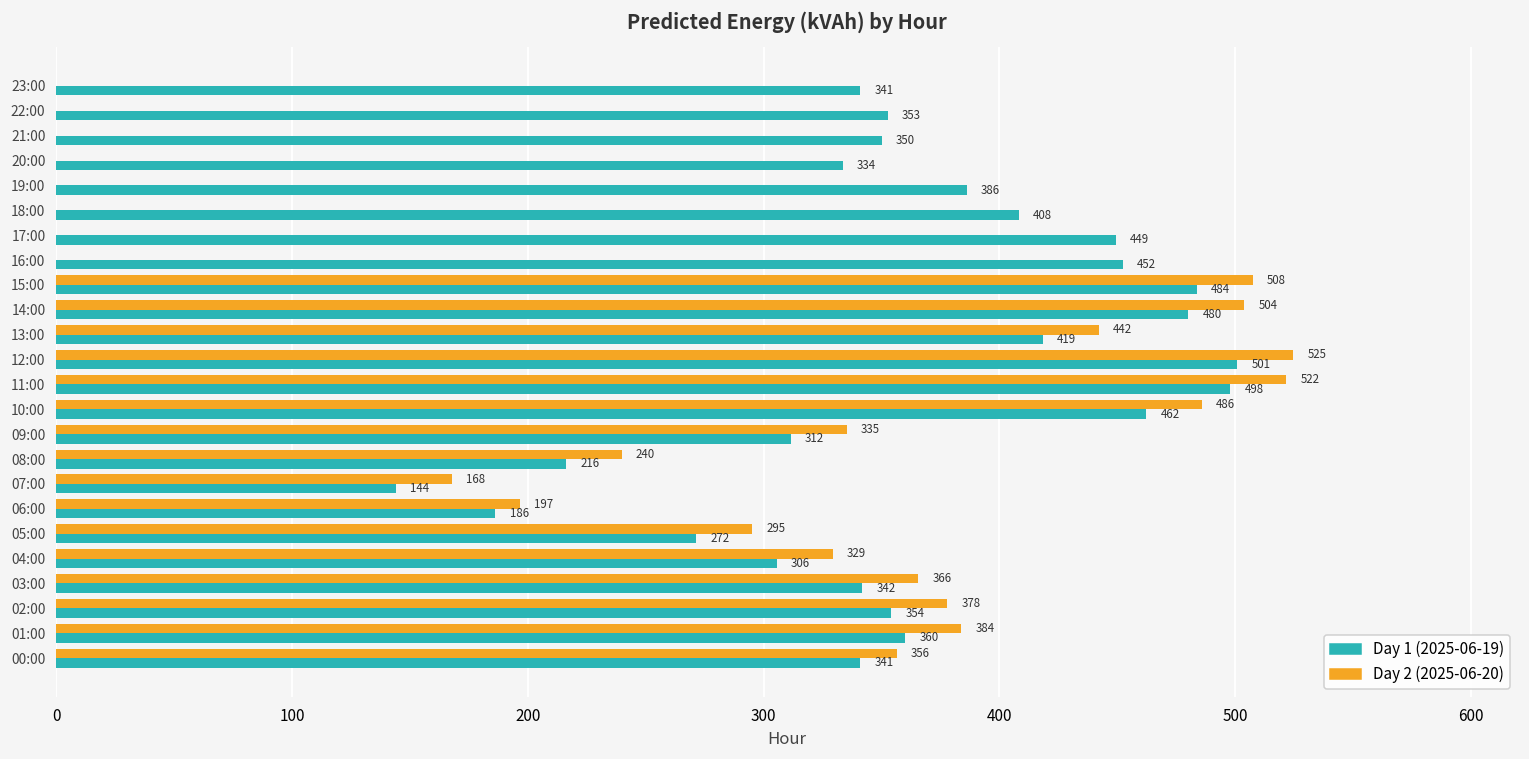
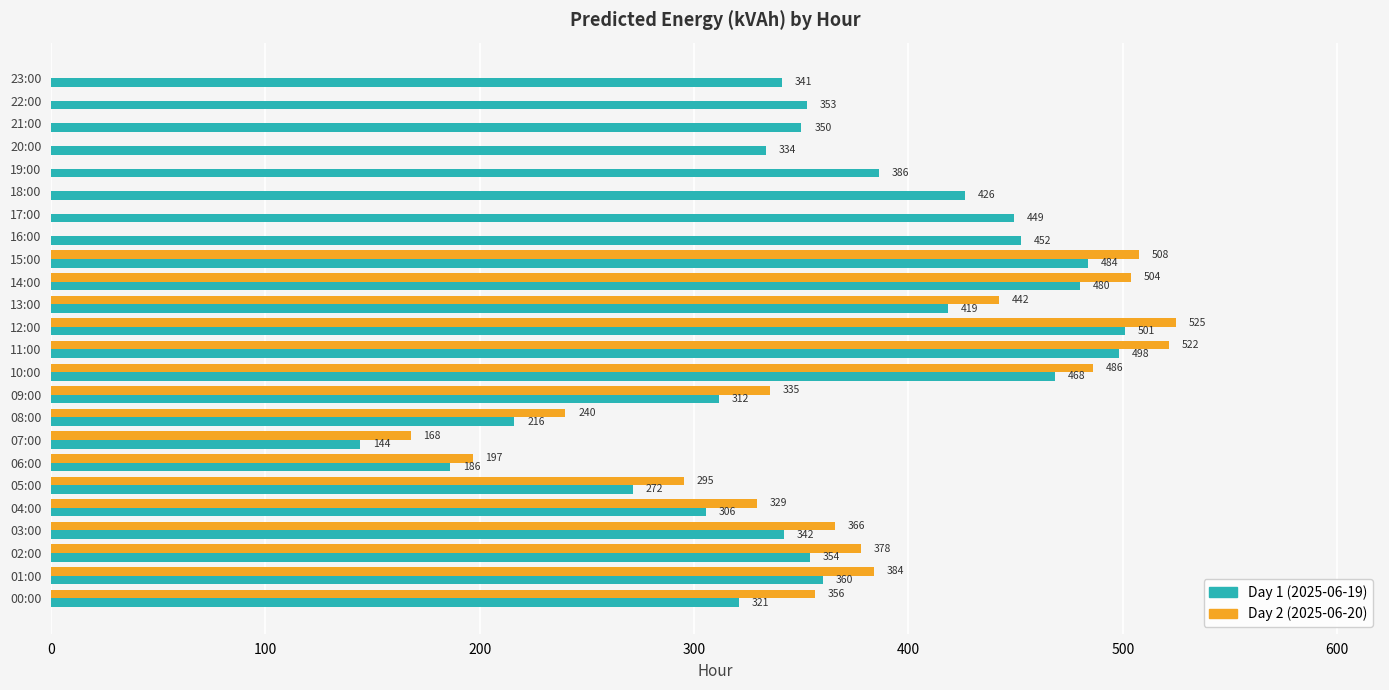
Day 1 (2025-06-19), 18:00: 408 -> 426
Day 1 (2025-06-19), 10:00: 462 -> 468
Day 1 (2025-06-19), 00:00: 341 -> 321
